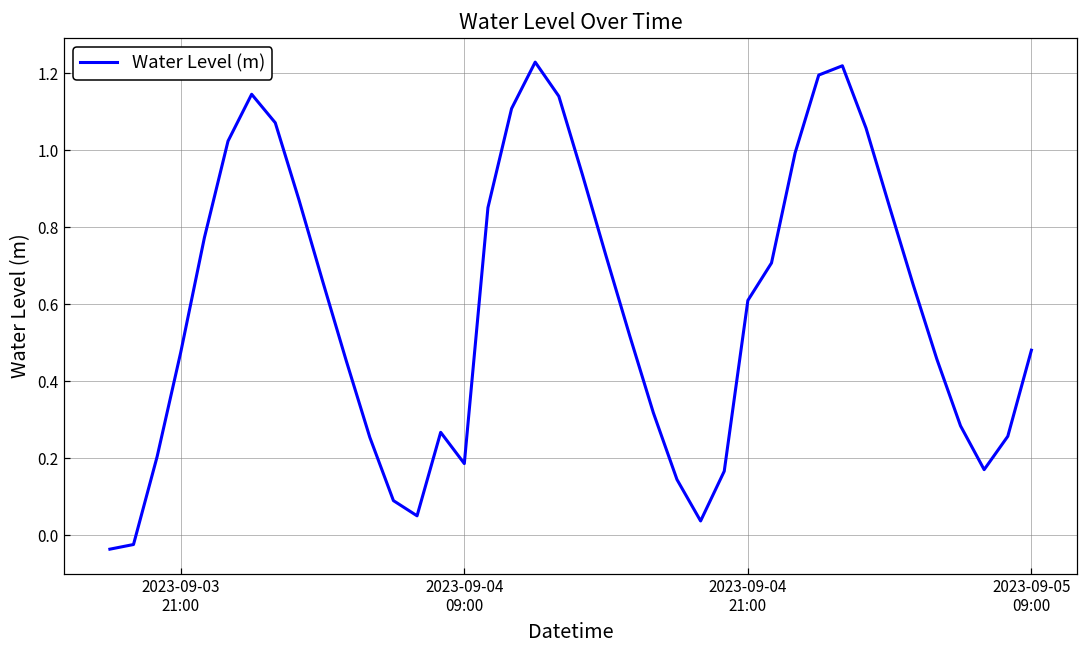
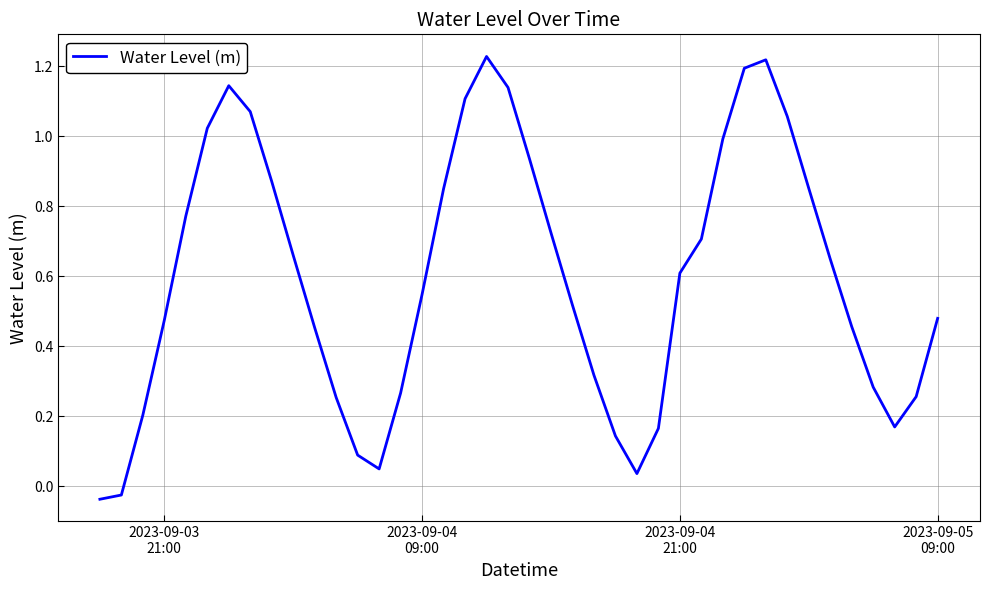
2023-09-04 09:00: 0.19 -> 0.55
